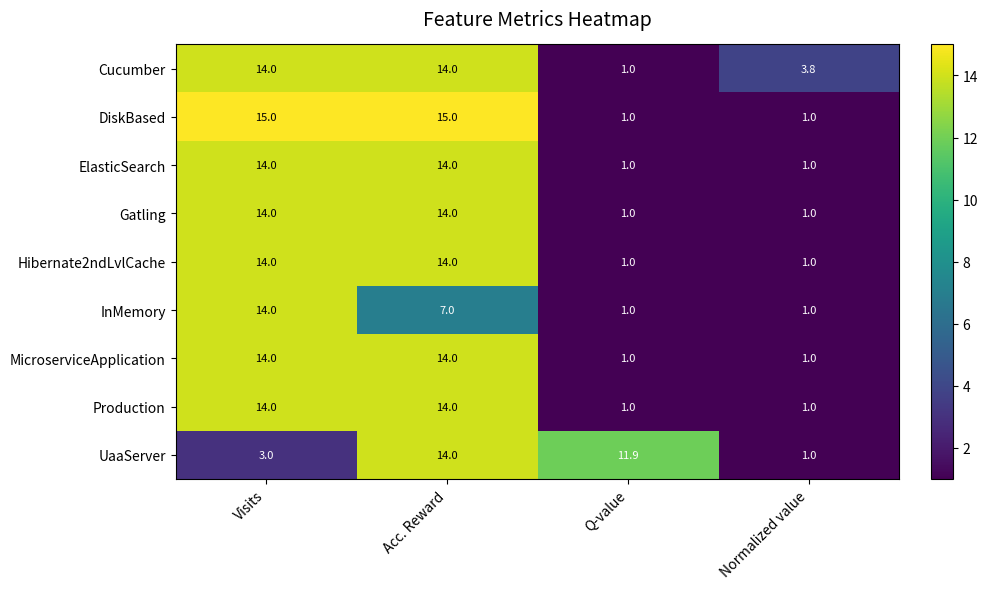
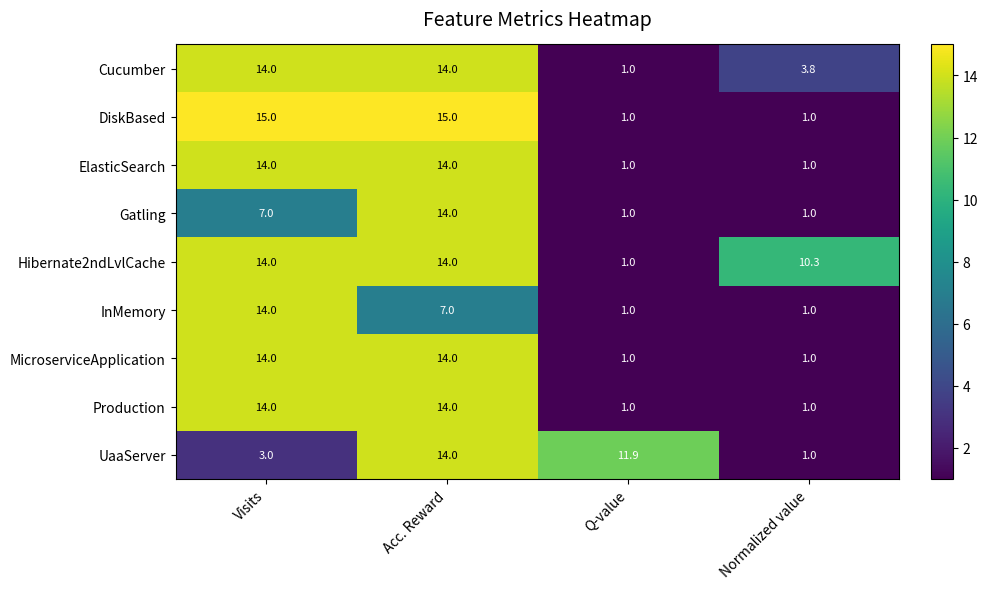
Gatling, Visits: 14.0 -> 7.0
Hibernate2ndLvlCache, Normalized value: 1.0 -> 10.3
